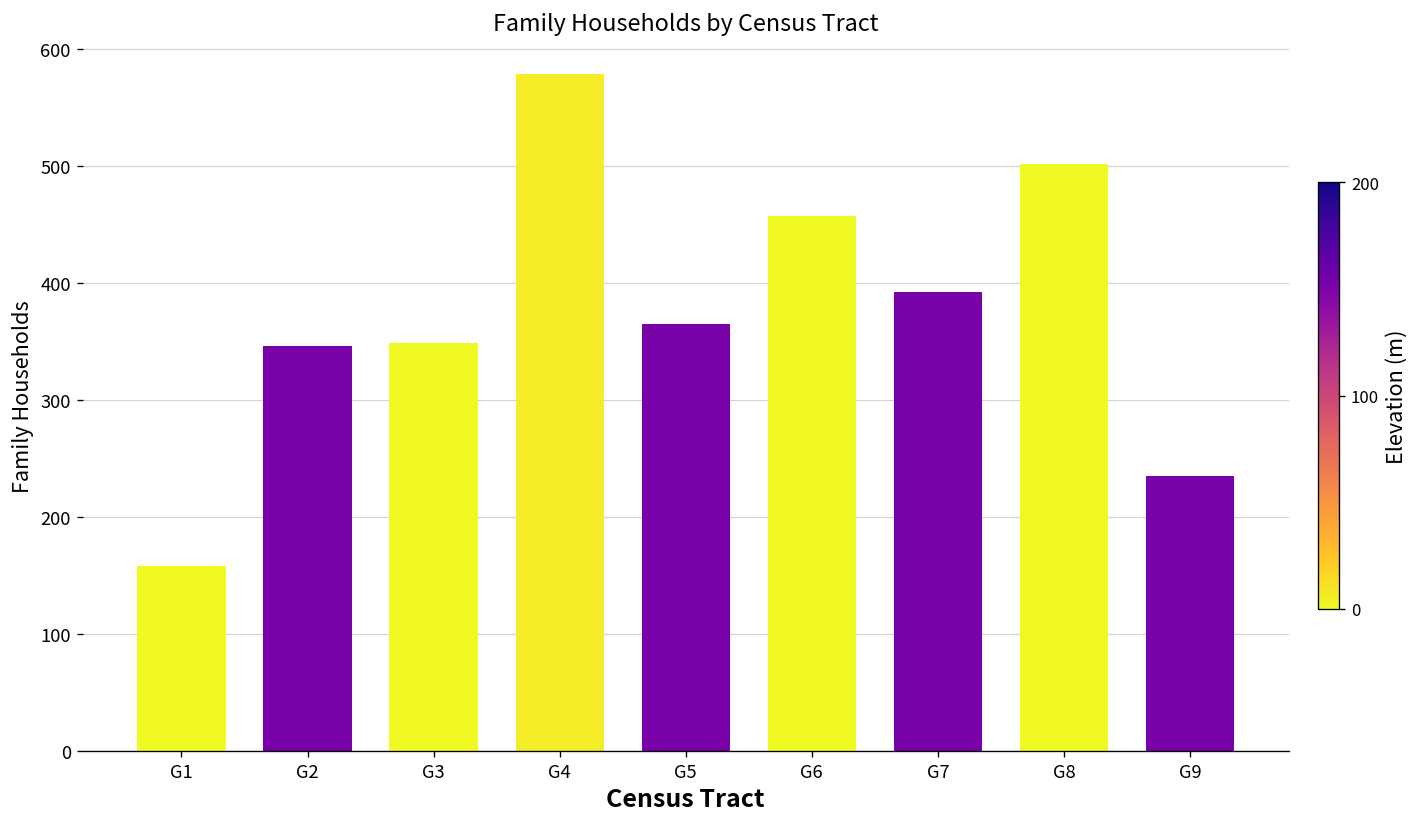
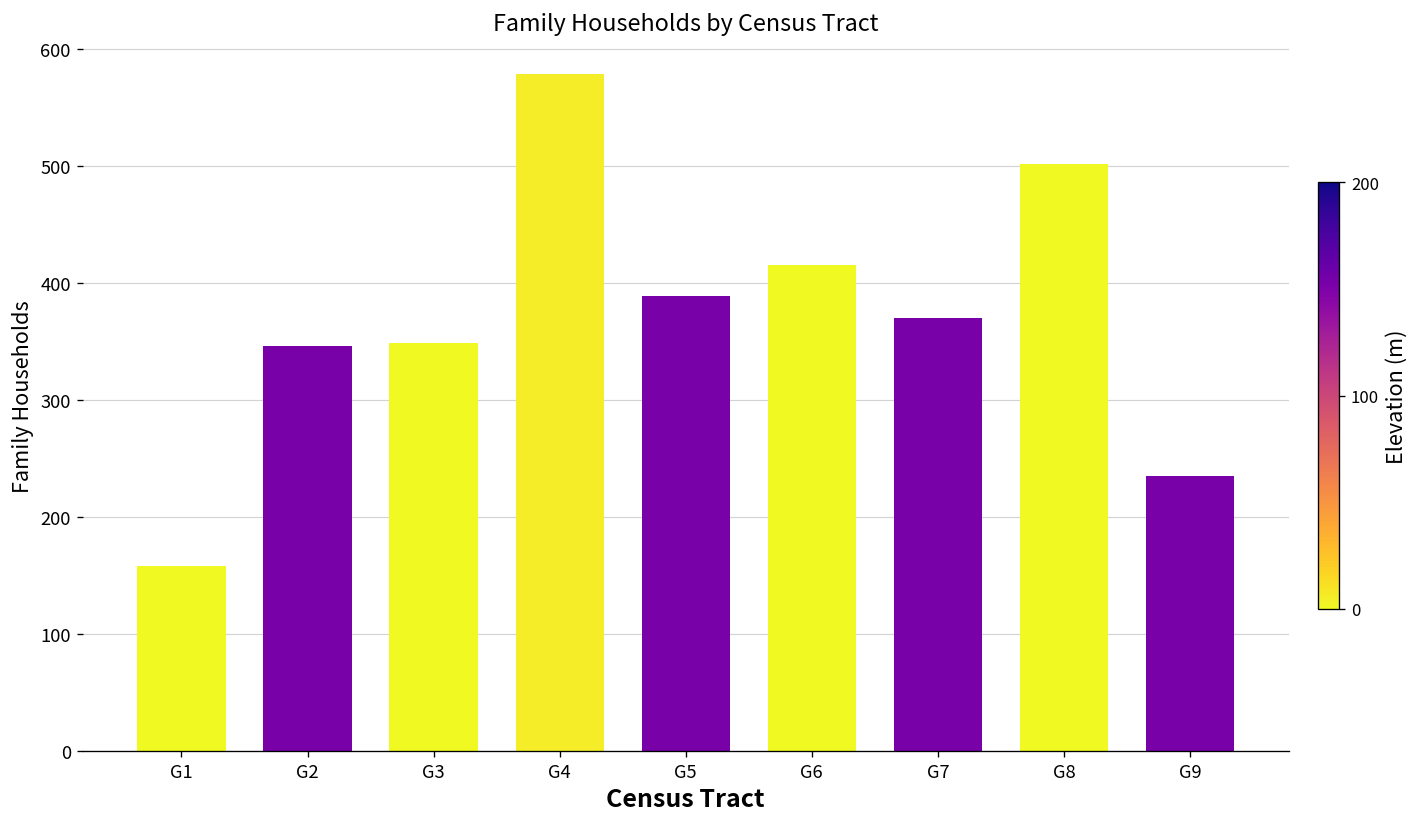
G5: 370 -> 390
G6: 460 -> 420
G7: 390 -> 370
